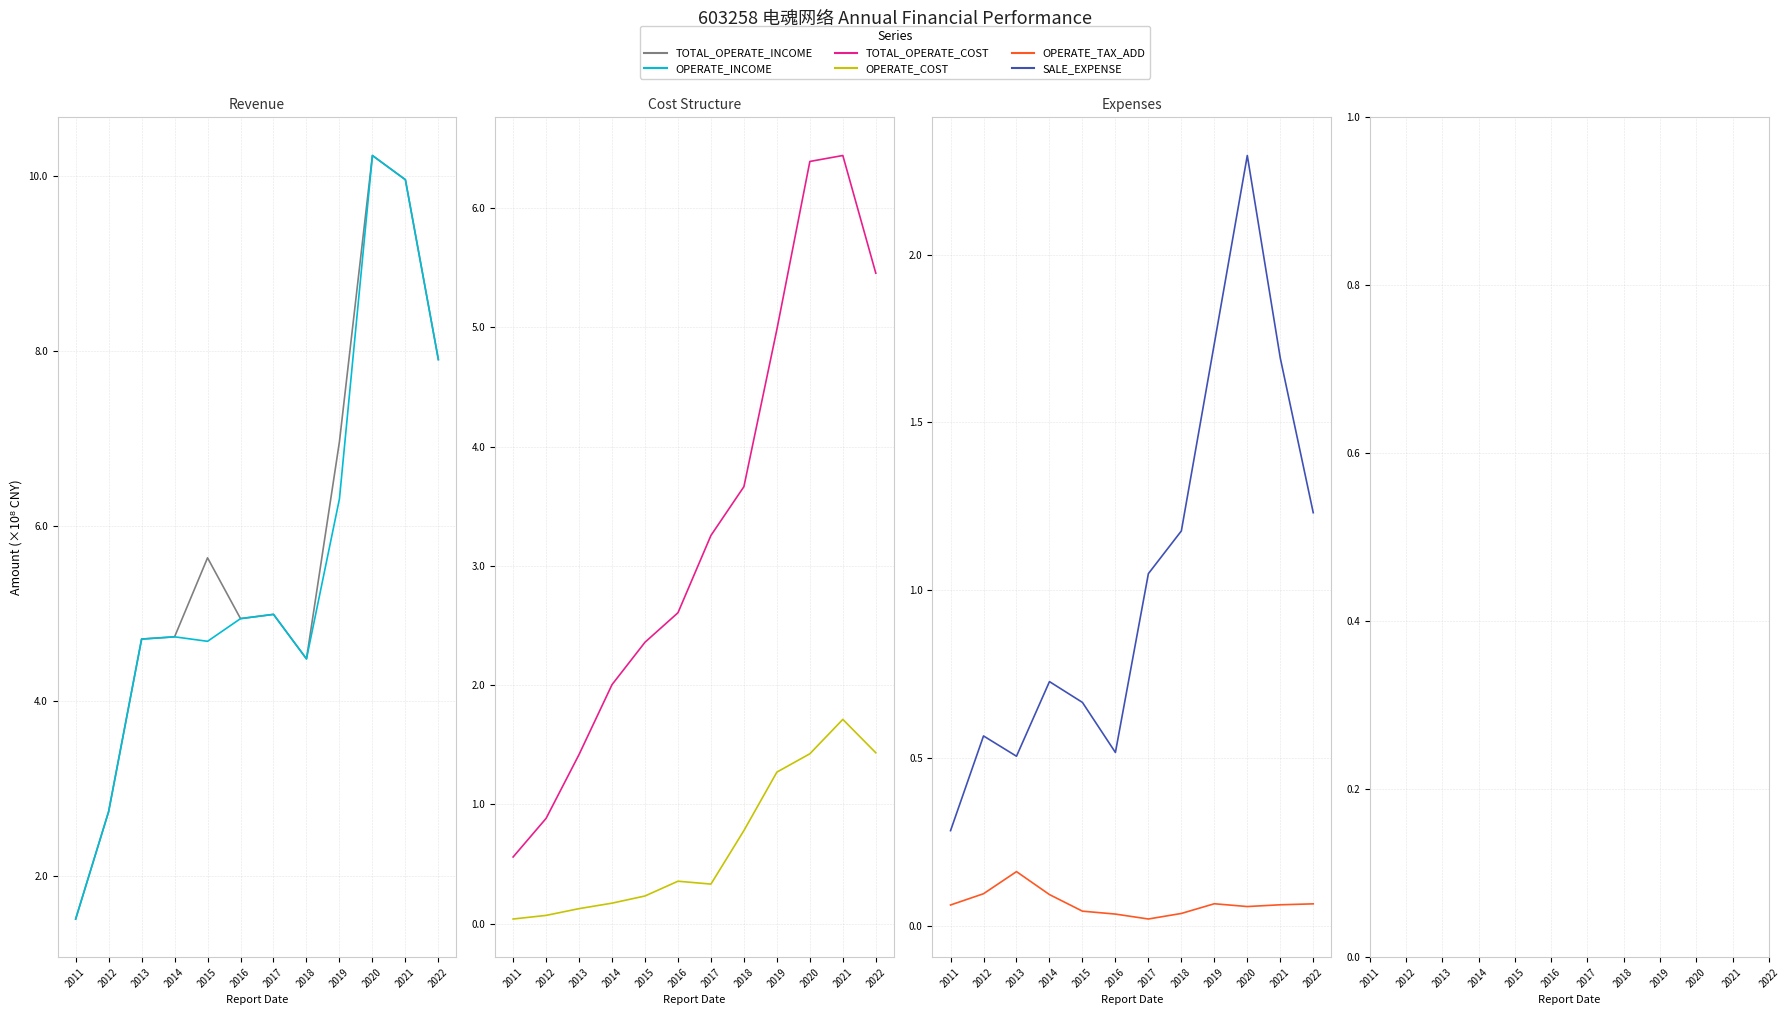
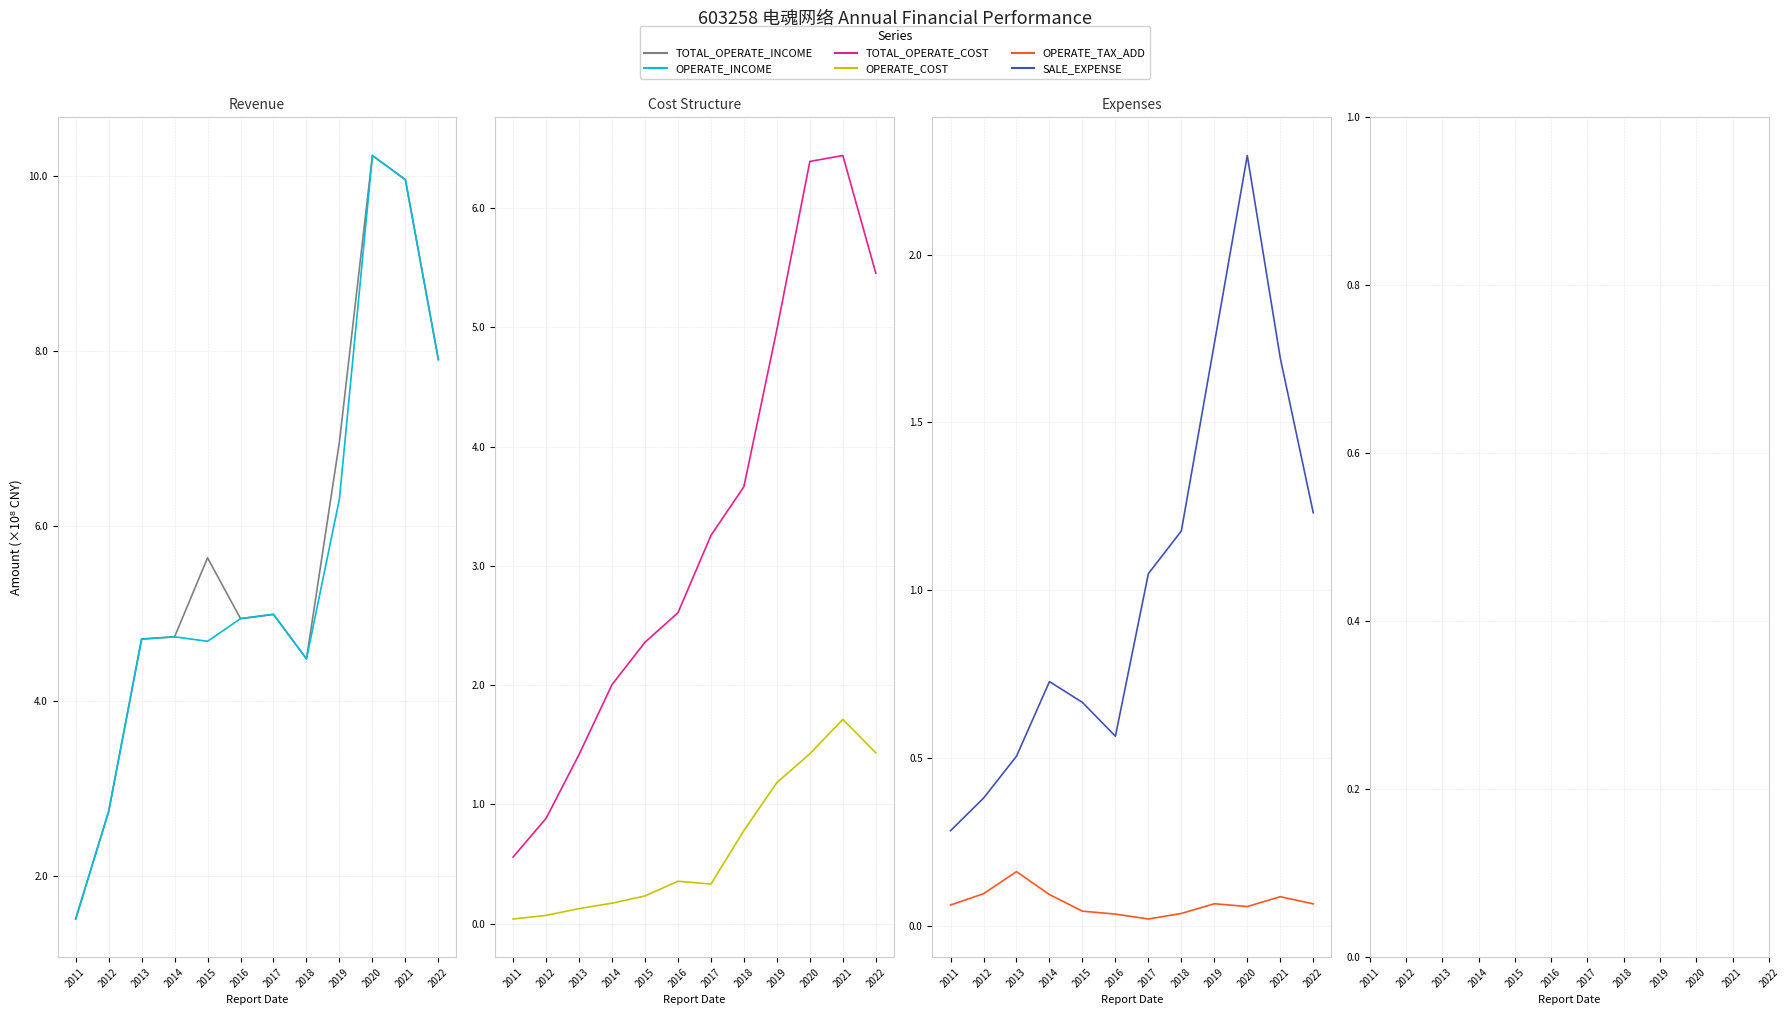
Cost Structure, OPERATE_COST, 2019: 1.27 -> 1.18
Expenses, SALE_EXPENSE, 2012: 0.57 -> 0.38
Expenses, SALE_EXPENSE, 2016: 0.52 -> 0.56
Expenses, OPERATE_TAX_ADD, 2021: 0.06 -> 0.09
